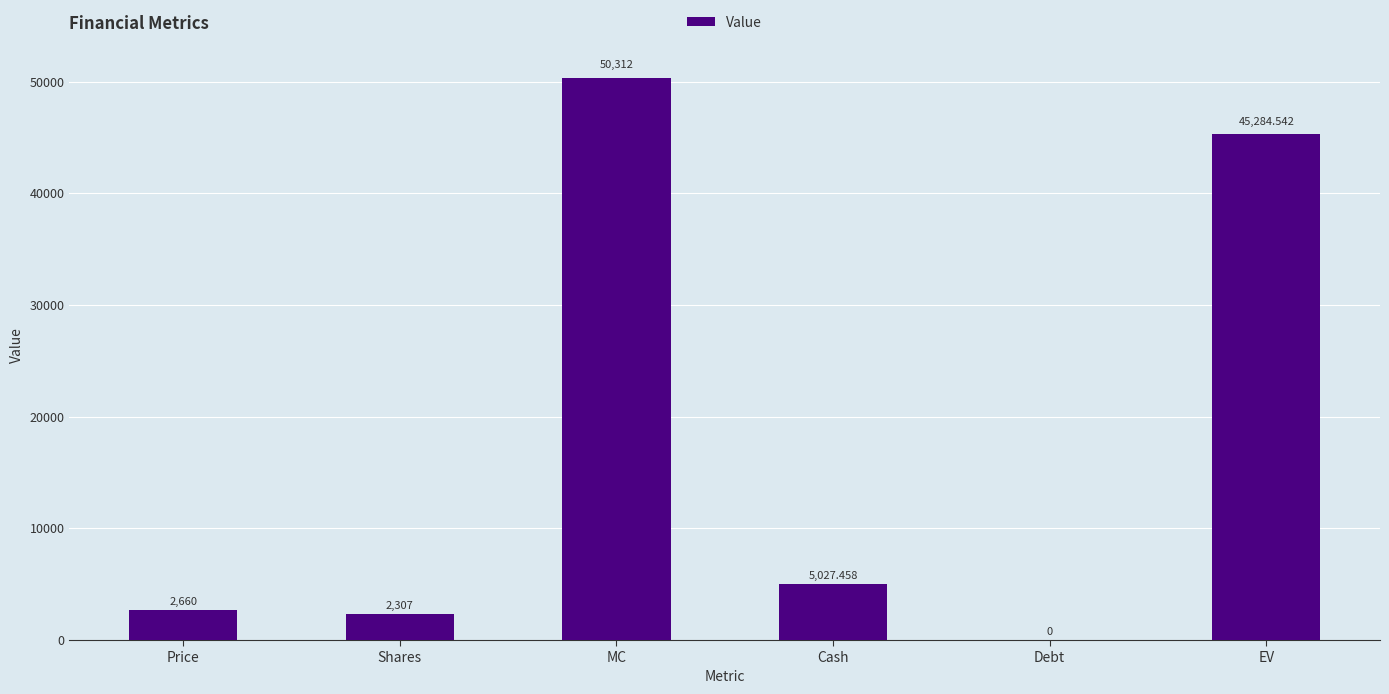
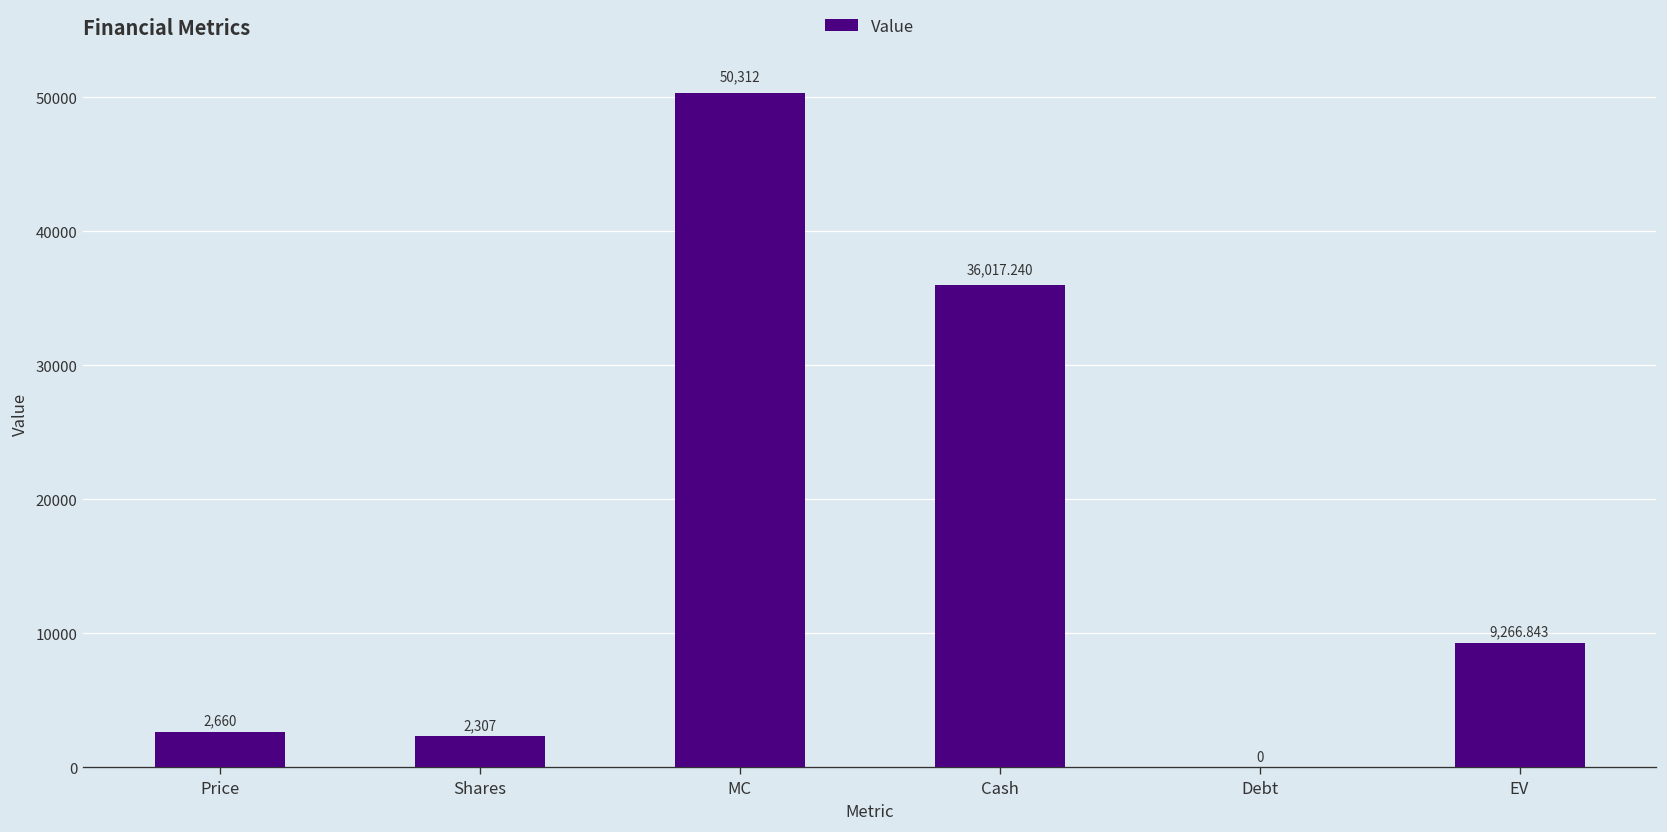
Cash: 5,027.458 -> 36,017.240
EV: 45,284.542 -> 9,266.843
